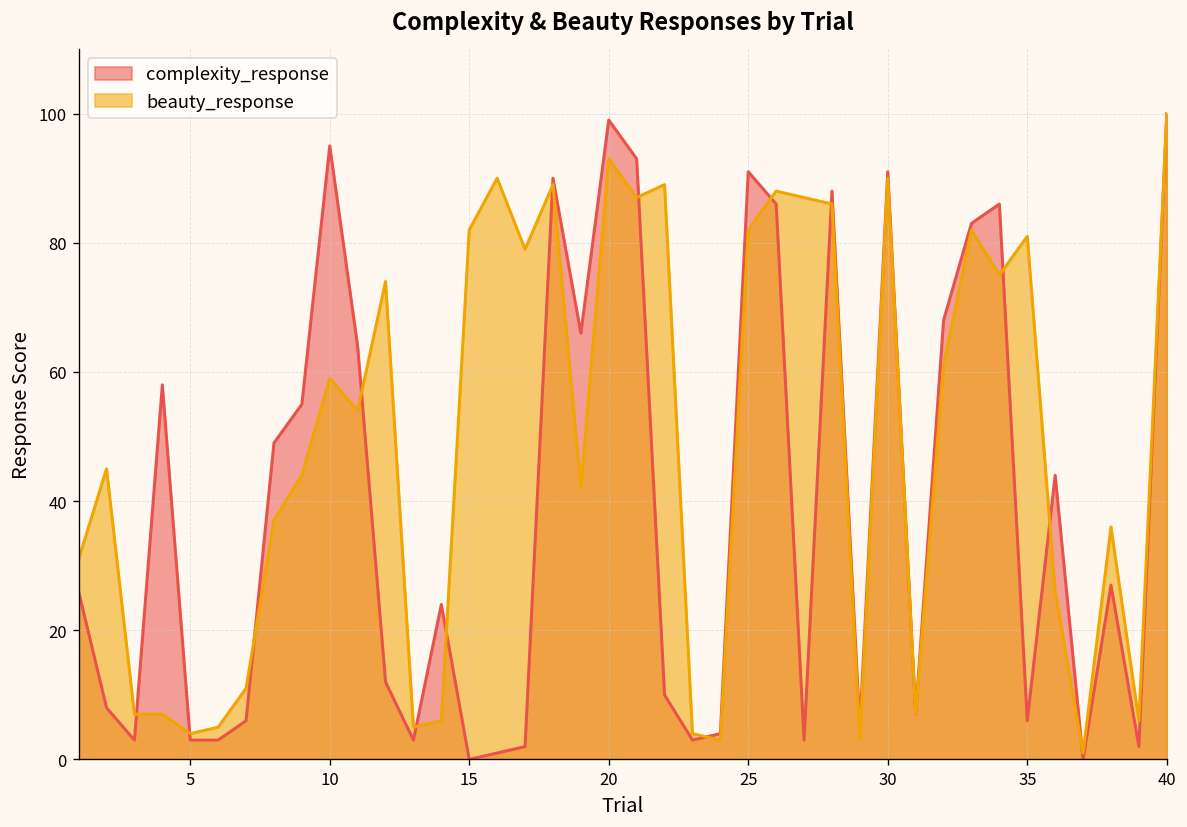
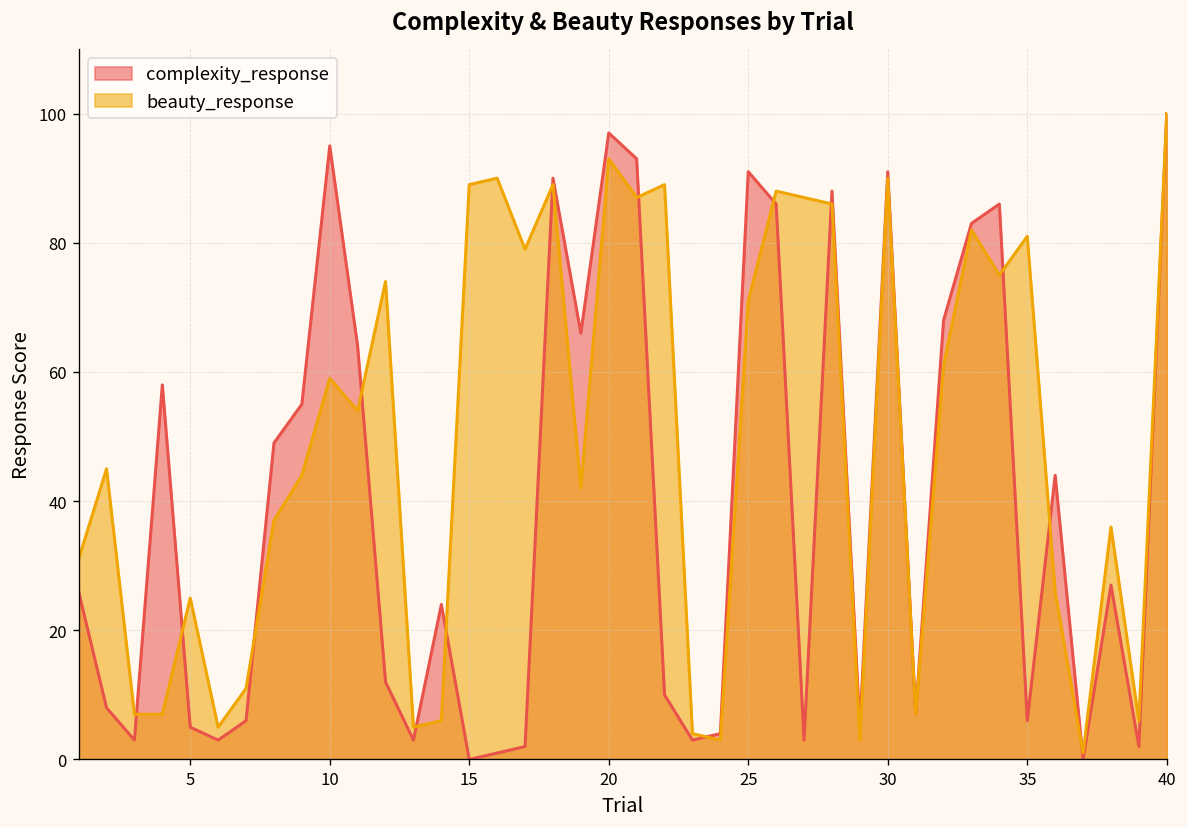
complexity_response, 5: 3 -> 5
beauty_response, 5: 4 -> 25
beauty_response, 15: 82 -> 89
complexity_response, 20: 99 -> 97
beauty_response, 25: 82 -> 71
